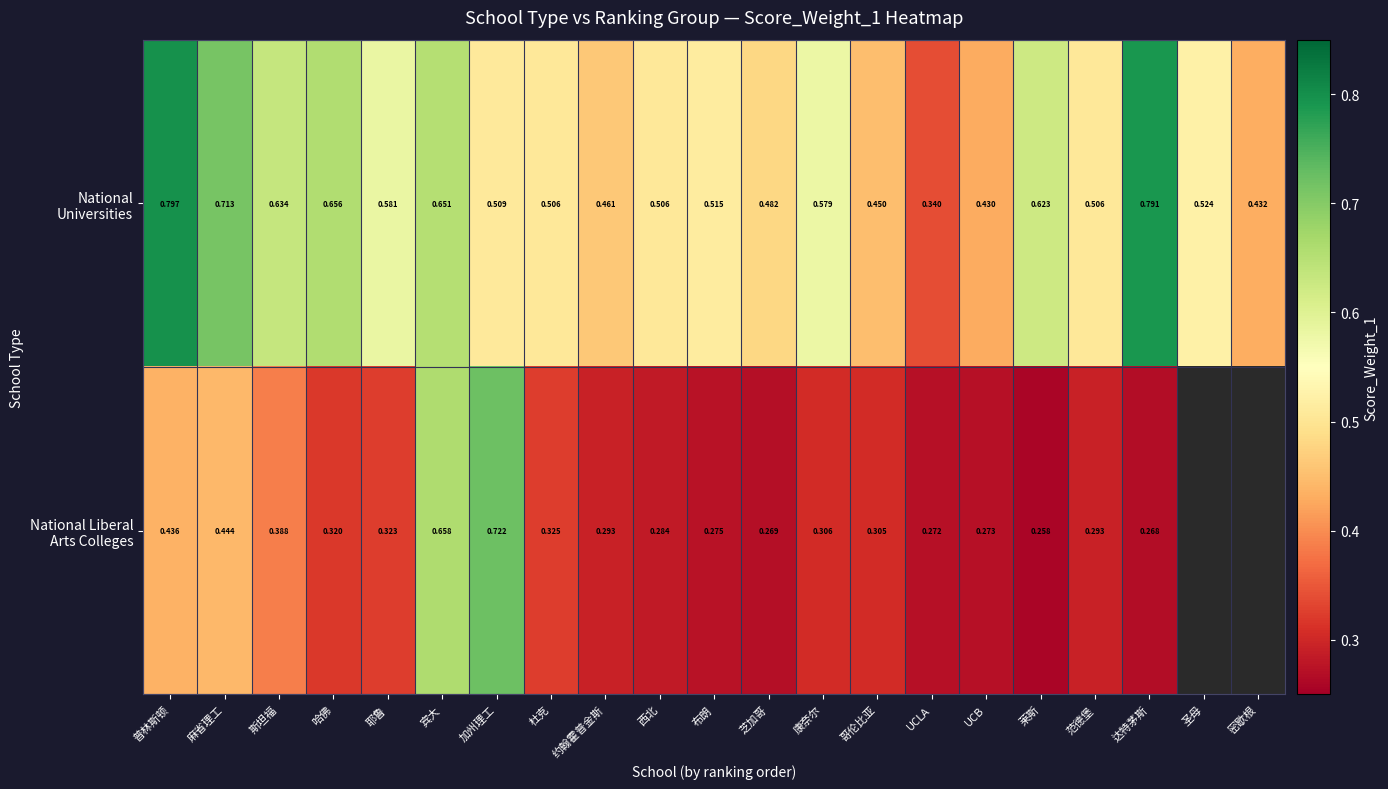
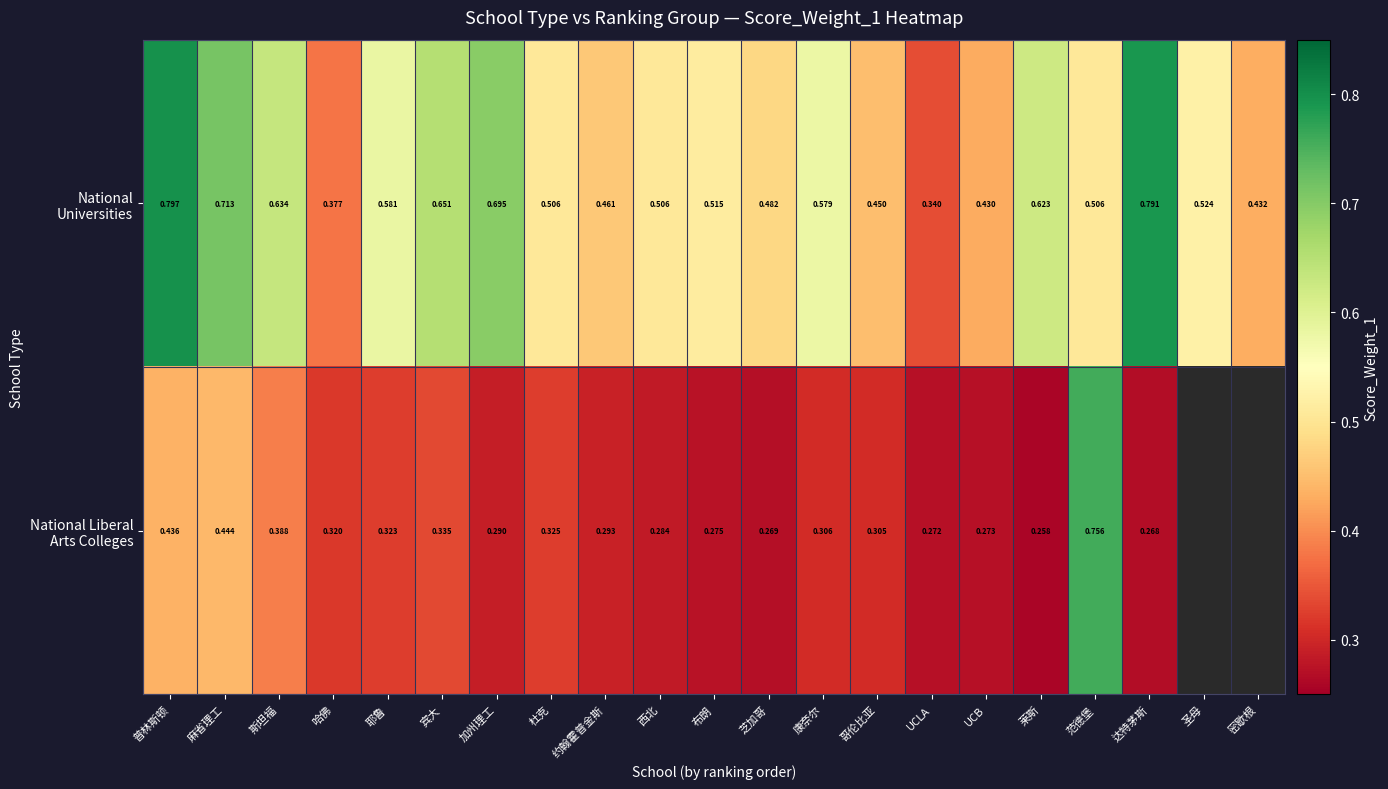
National Universities, 哈佛: 0.656 -> 0.377
National Universities, 加州理工: 0.509 -> 0.695
National Liberal Arts Colleges, 宾大: 0.658 -> 0.335
National Liberal Arts Colleges, 加州理工: 0.722 -> 0.290
National Liberal Arts Colleges, 范德堡: 0.293 -> 0.756
